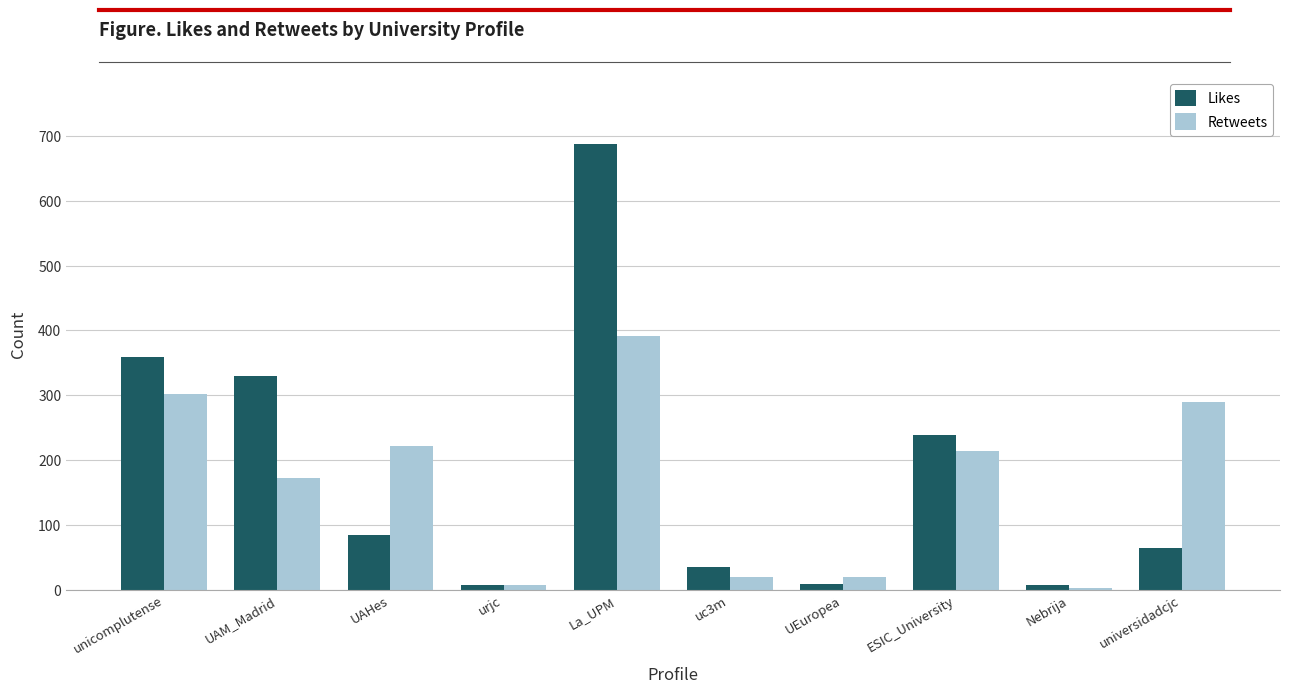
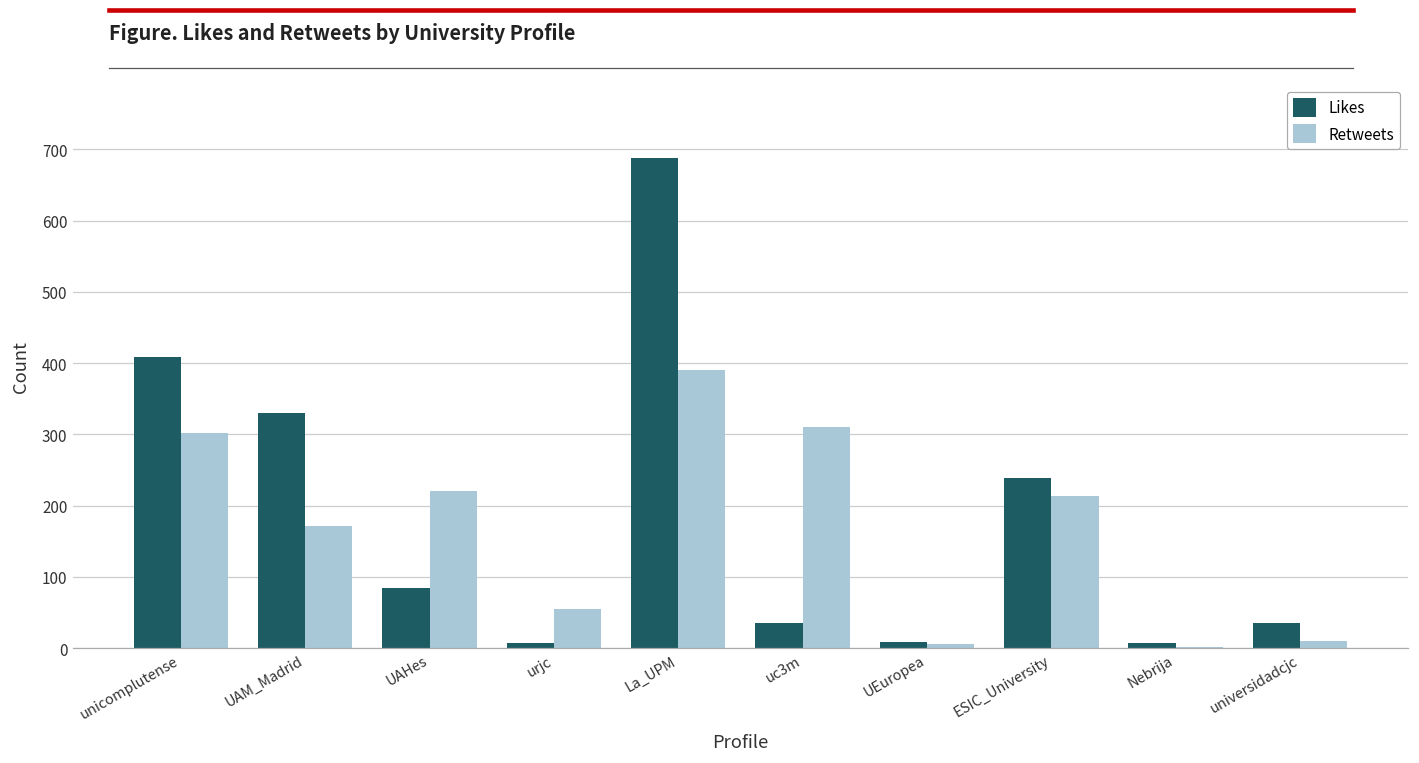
Likes, unicomplutense: 360 -> 410
Retweets, urjc: 10 -> 60
Retweets, uc3m: 20 -> 310
Retweets, UEuropea: 20 -> 10
Likes, universidadcjc: 70 -> 40
Retweets, universidadcjc: 290 -> 10
